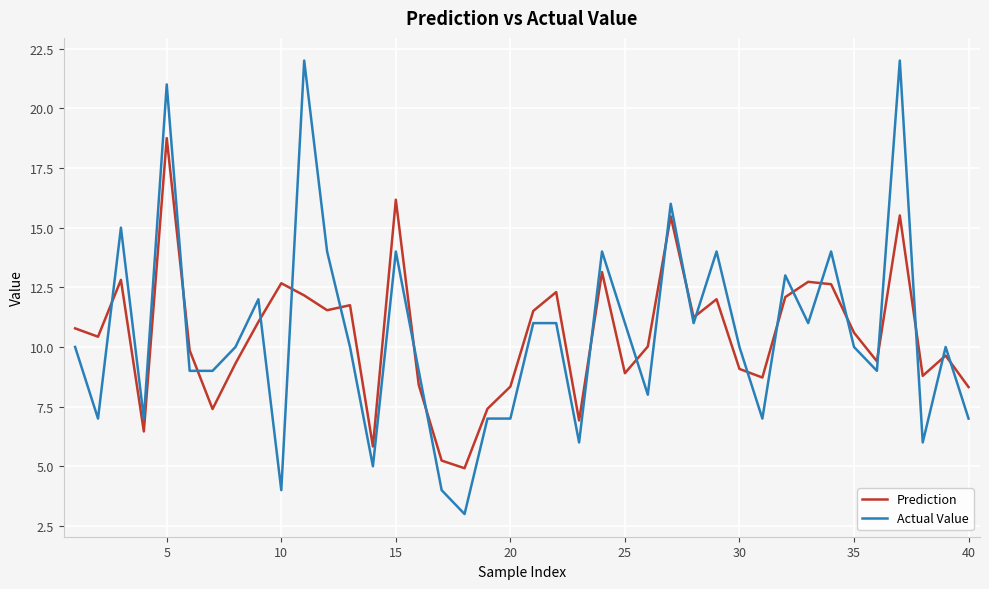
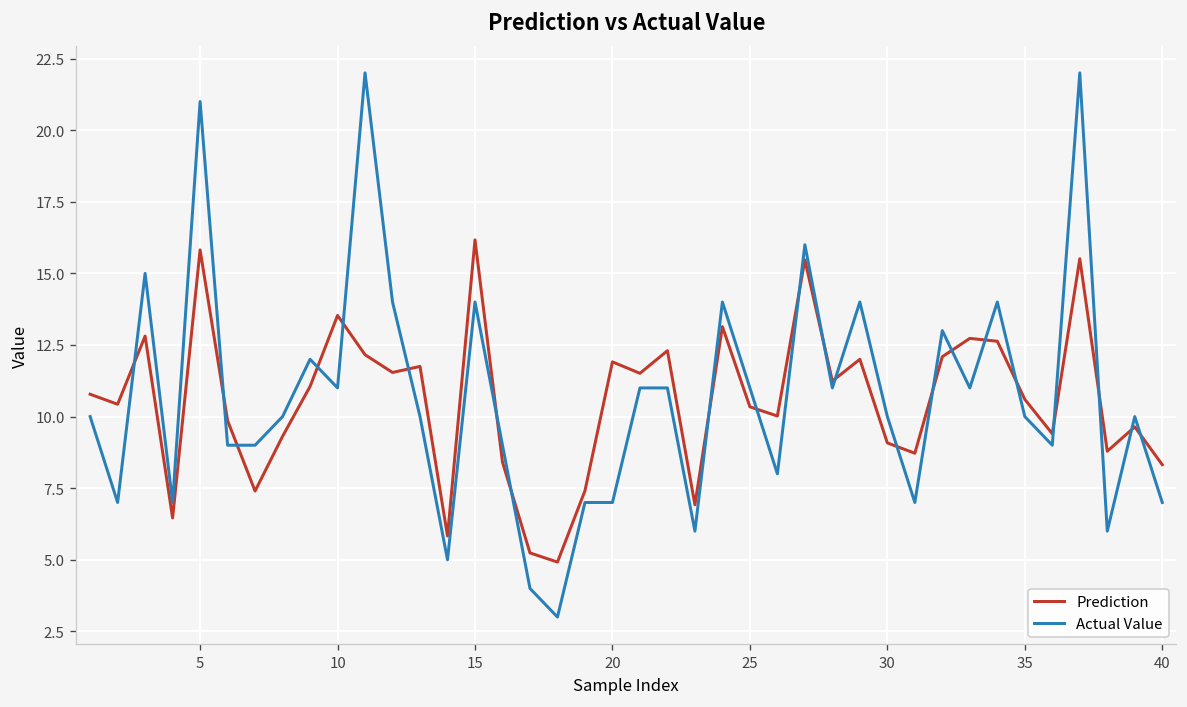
Prediction, 5: 18.8 -> 15.8
Prediction, 10: 12.7 -> 13.5
Actual Value, 10: 4 -> 11
Prediction, 20: 8.3 -> 11.9
Prediction, 25: 8.9 -> 10.3
